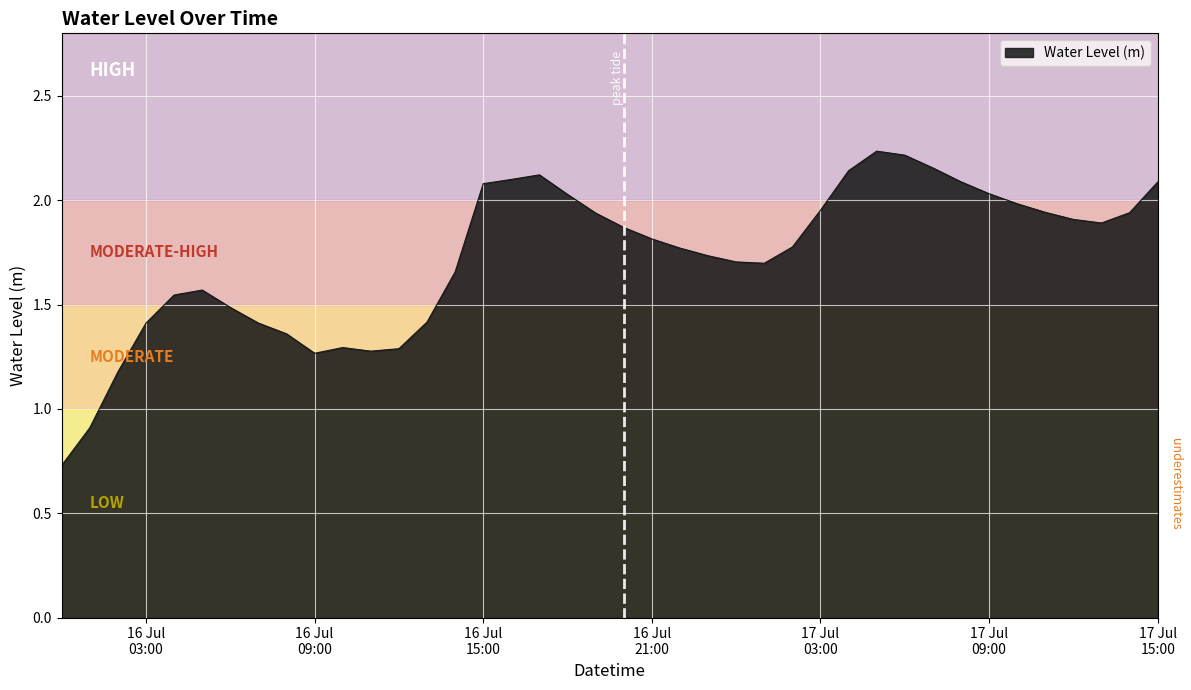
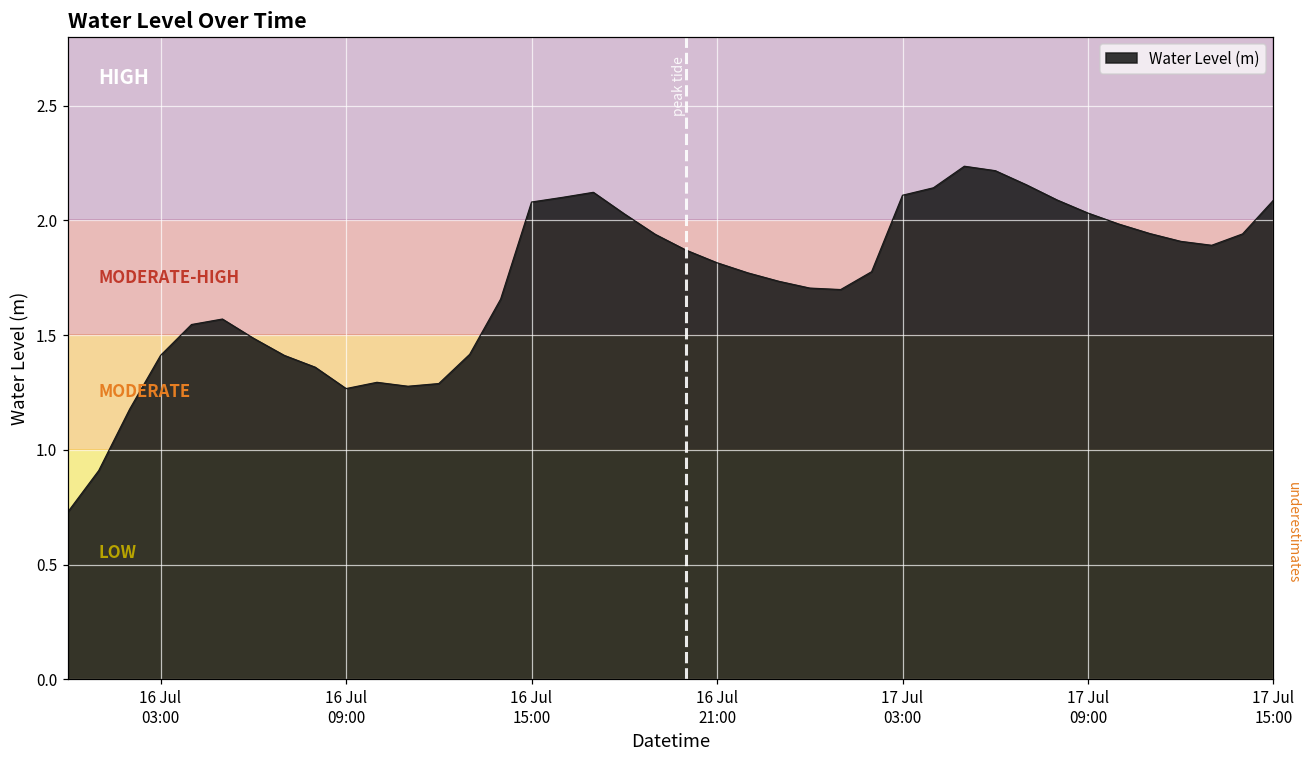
17 Jul 03:00: 1.95 -> 2.11
